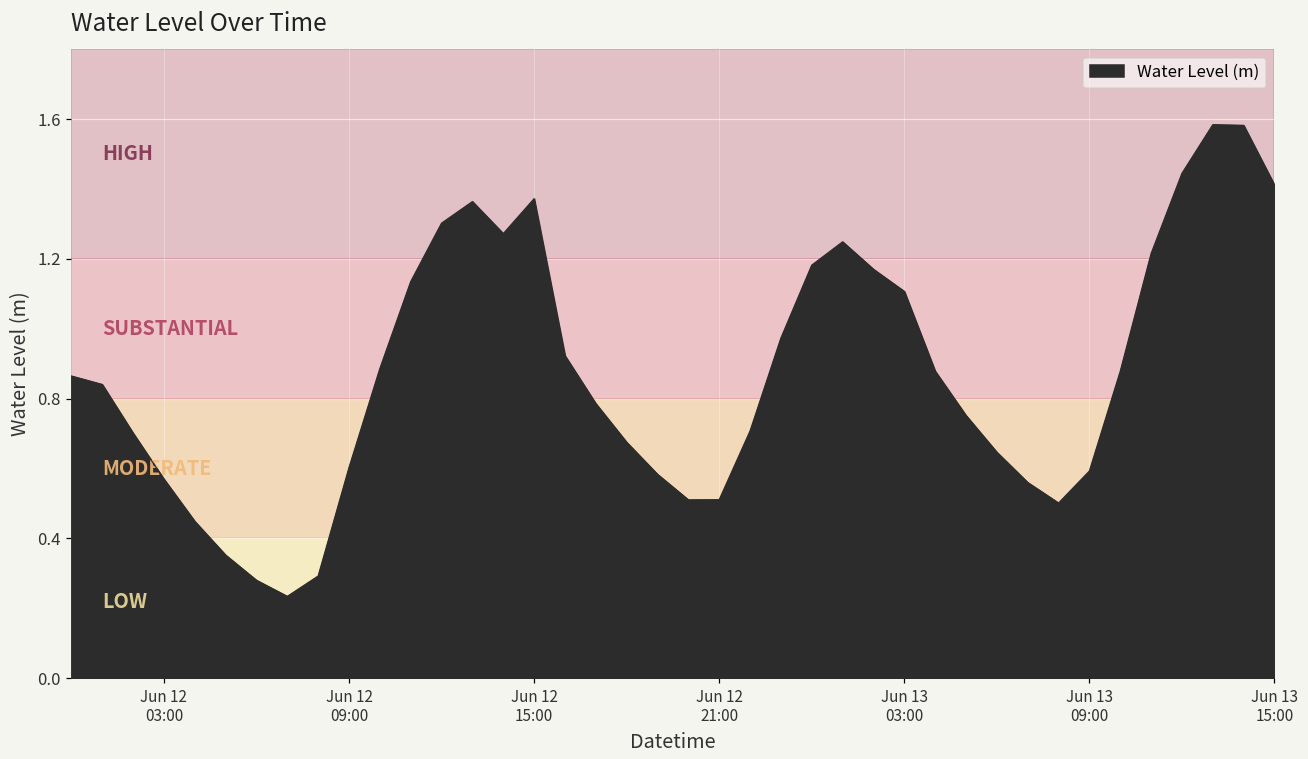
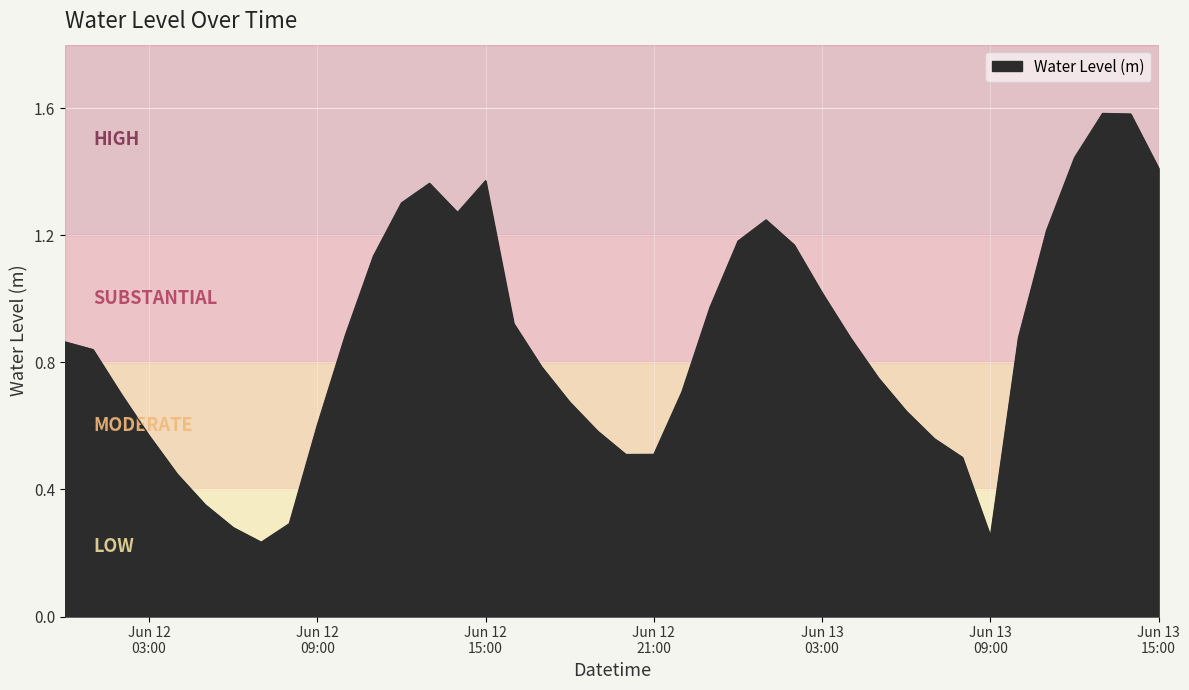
Jun 13 03:00: 1.11 -> 1.02
Jun 13 09:00: 0.59 -> 0.25
